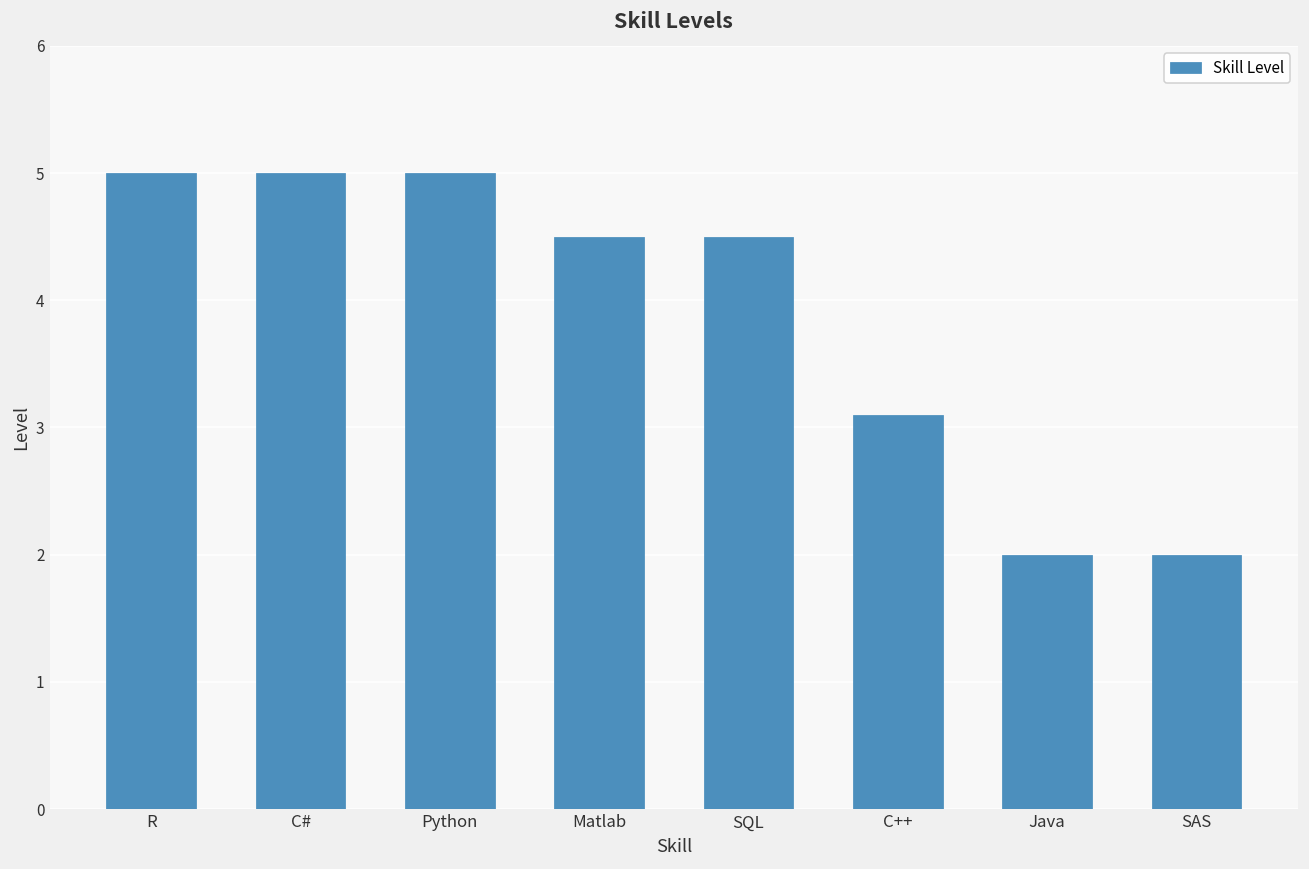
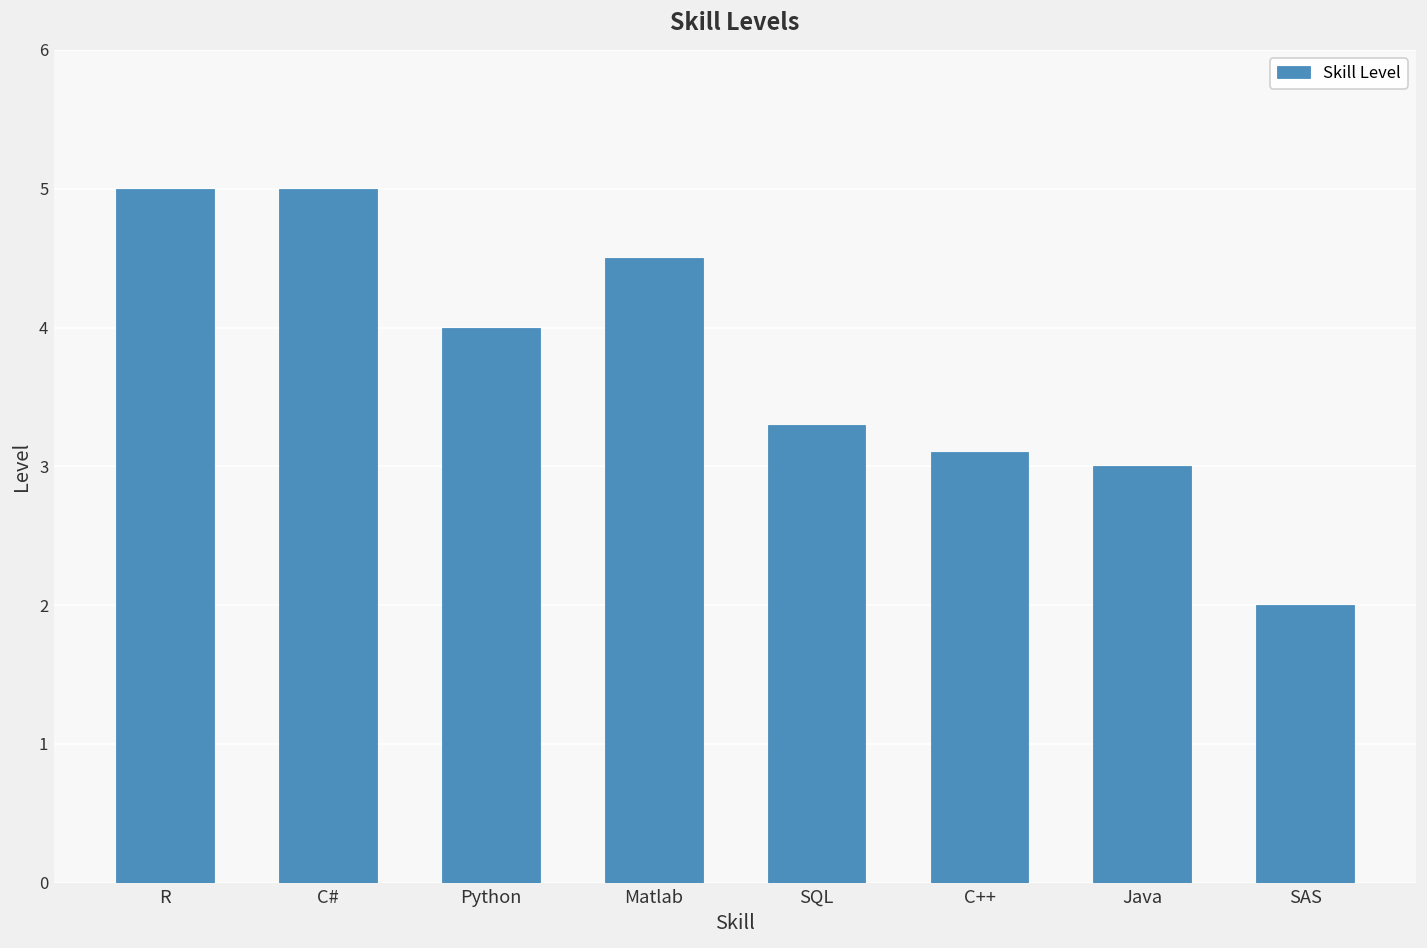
Python: 5 -> 4
SQL: 4.5 -> 3.3
Java: 2 -> 3
